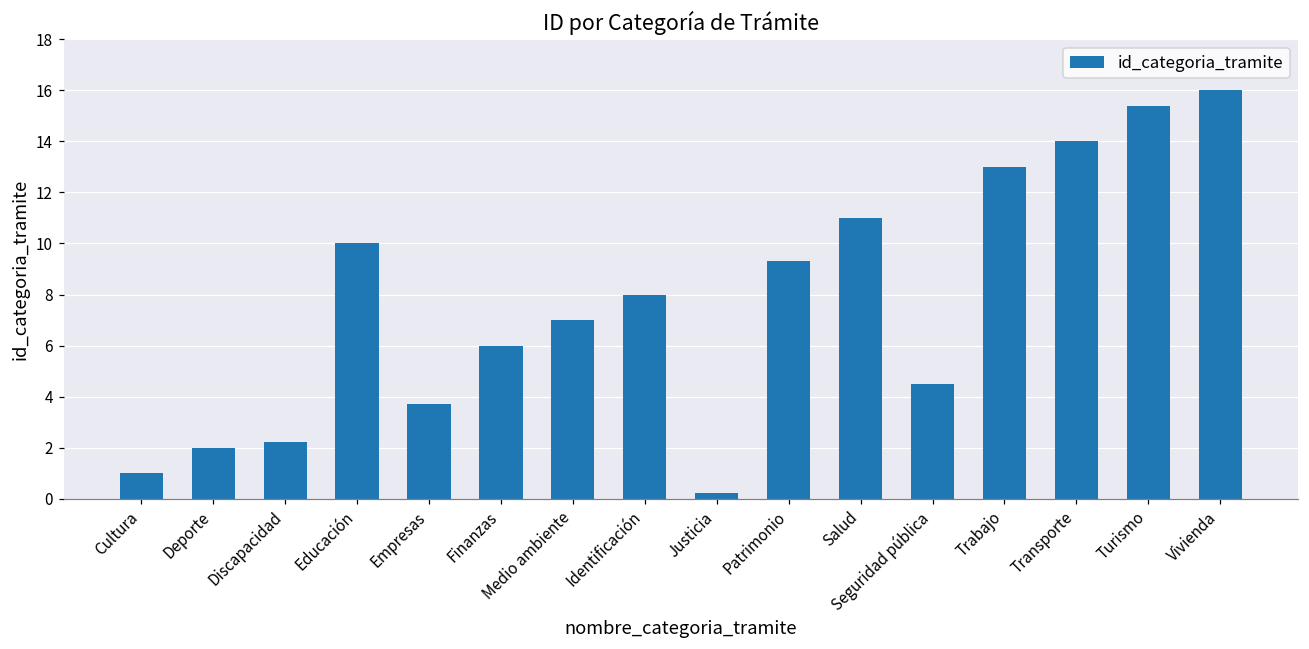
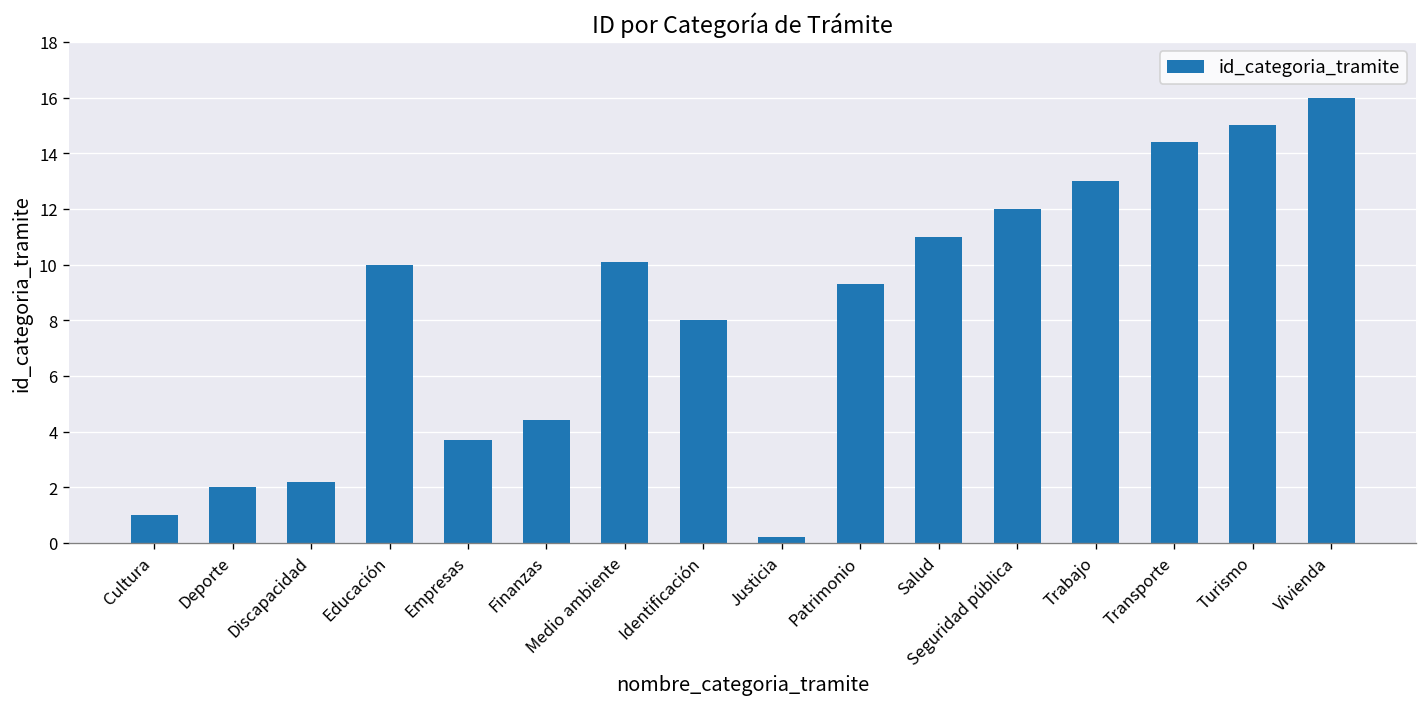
Finanzas: 6.0 -> 4.4
Medio ambiente: 7.0 -> 10.1
Seguridad pública: 4.5 -> 12.0
Transporte: 14.0 -> 14.4
Turismo: 15.4 -> 15.0
